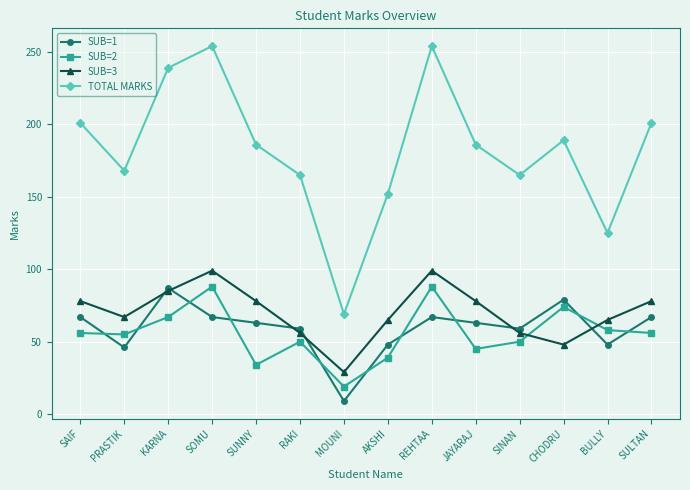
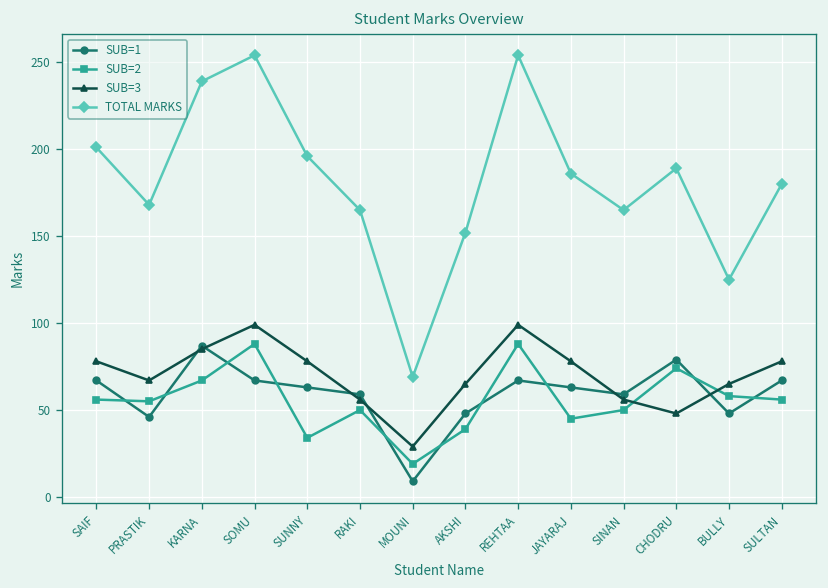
TOTAL MARKS, SUNNY: 186 -> 196
TOTAL MARKS, SULTAN: 201 -> 180
